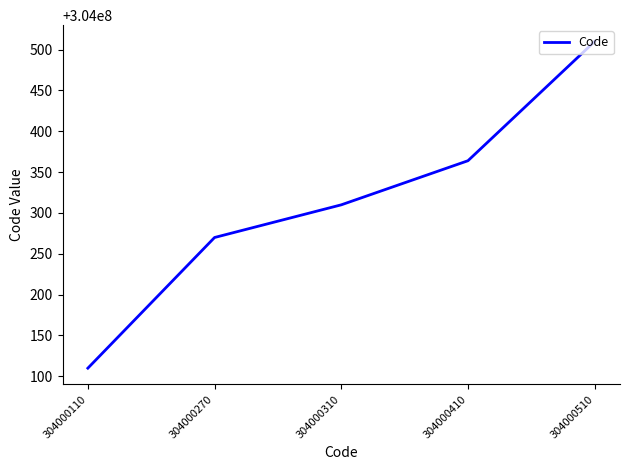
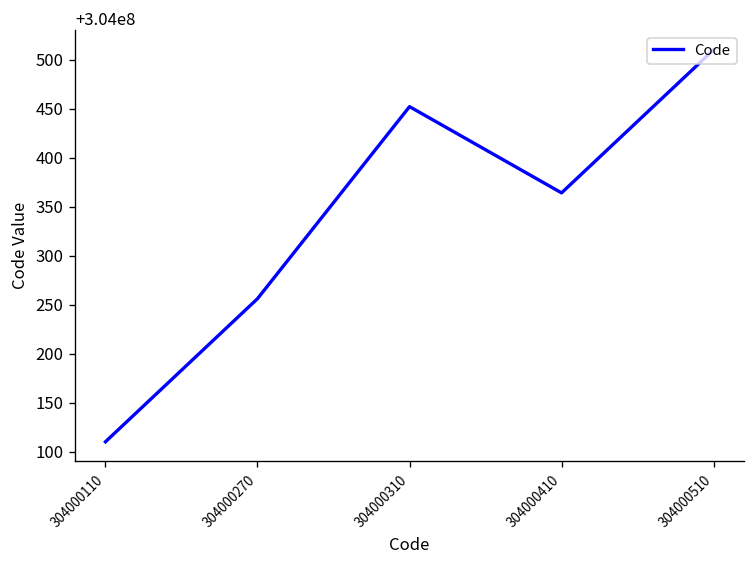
304000270: 304000270 -> 304000260
304000310: 304000310 -> 304000450
